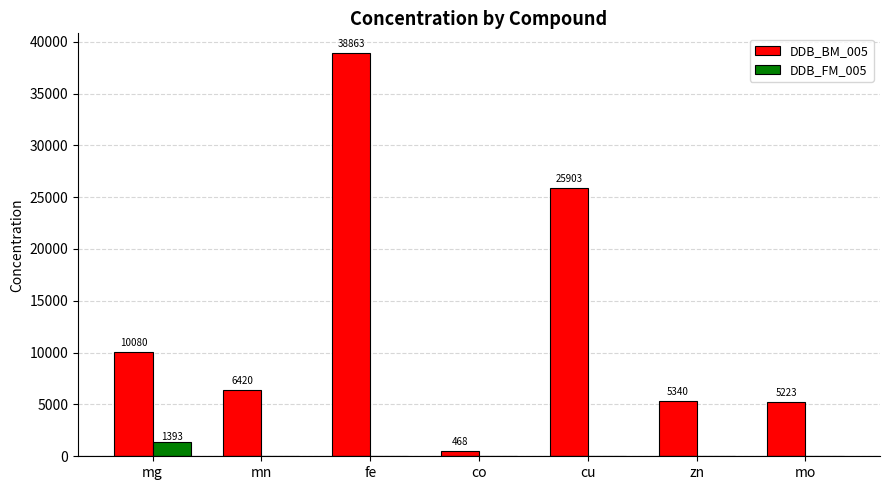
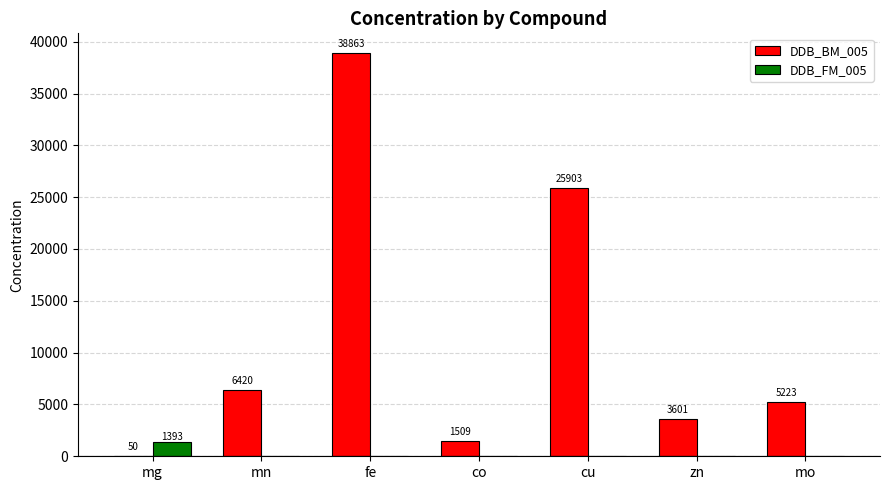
DDB_BM_005, mg: 10080 -> 50
DDB_BM_005, co: 468 -> 1509
DDB_BM_005, zn: 5340 -> 3601
